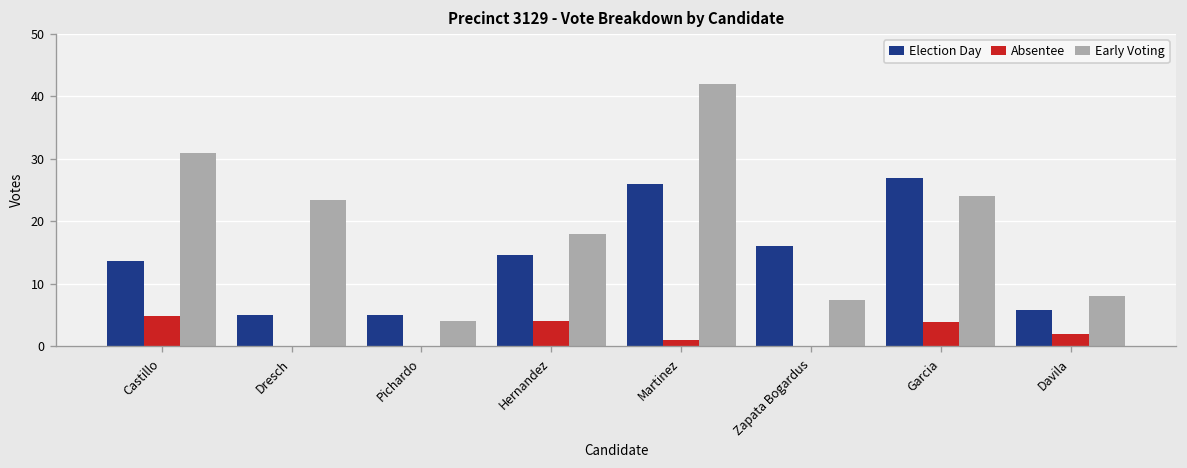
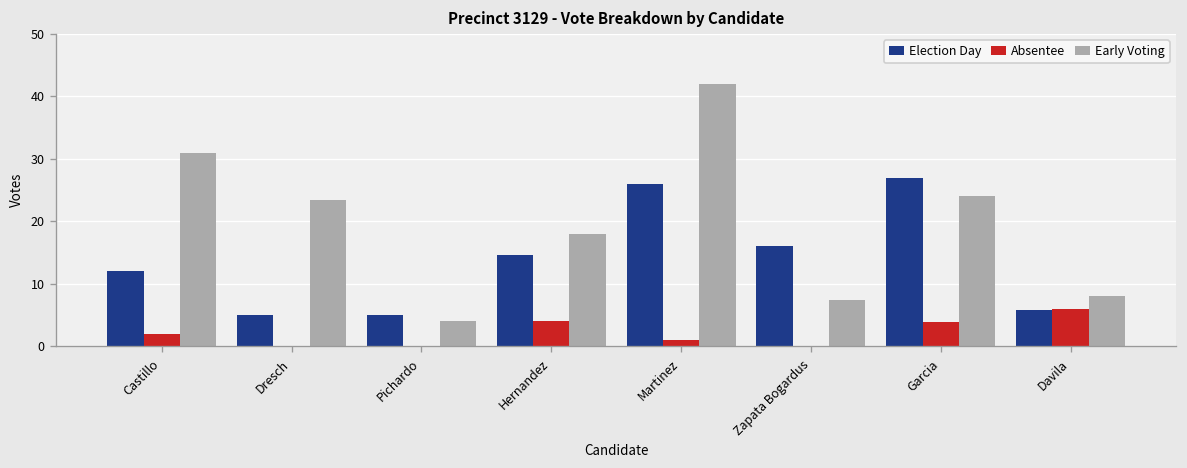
Election Day, Castillo: 14 -> 12
Absentee, Castillo: 5 -> 2
Absentee, Davila: 2 -> 6
